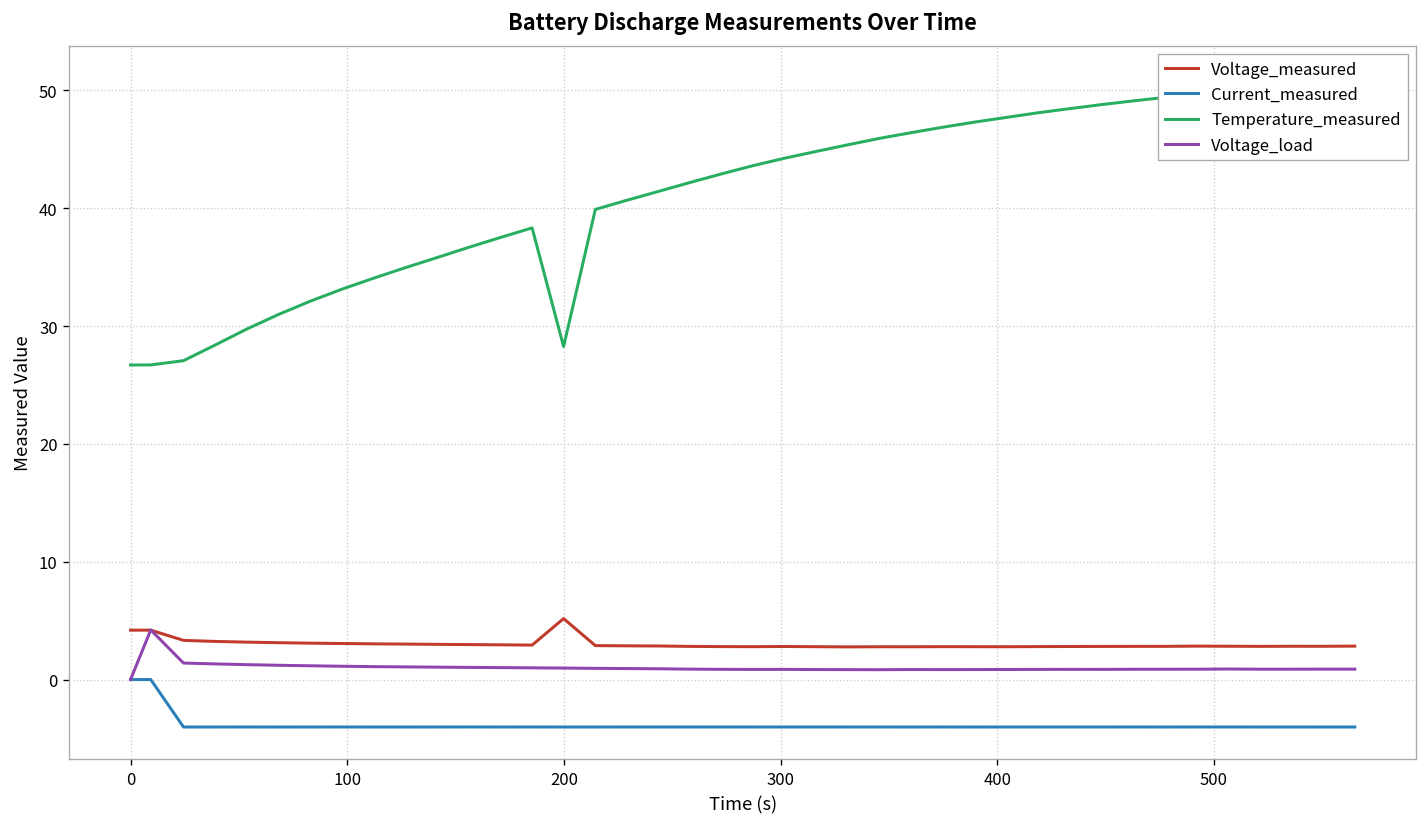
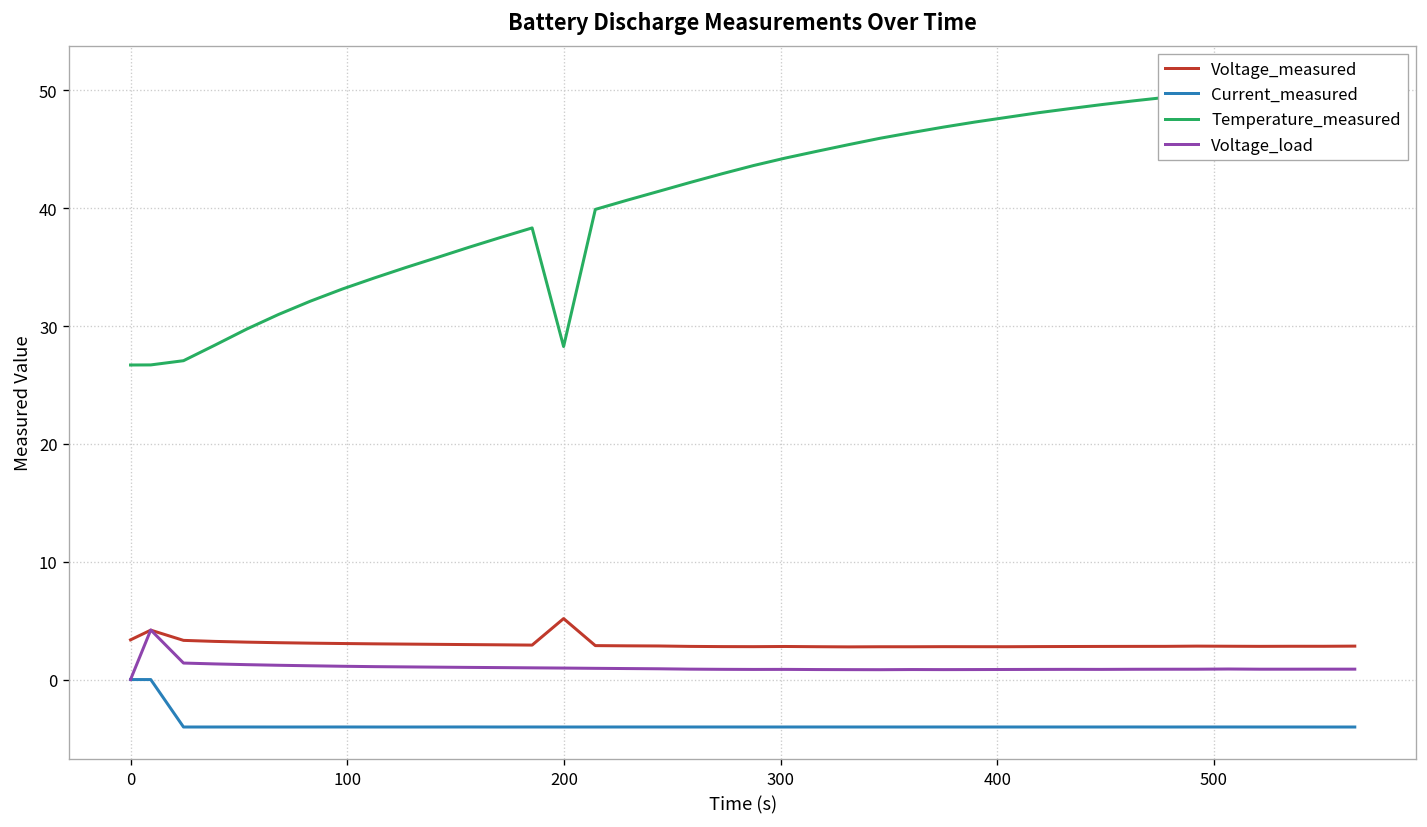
Voltage_measured, 0: 4 -> 3
